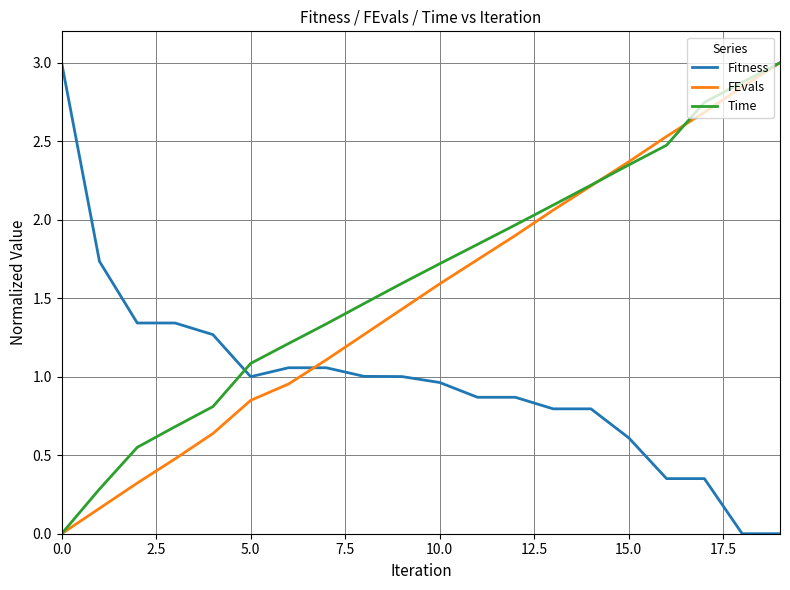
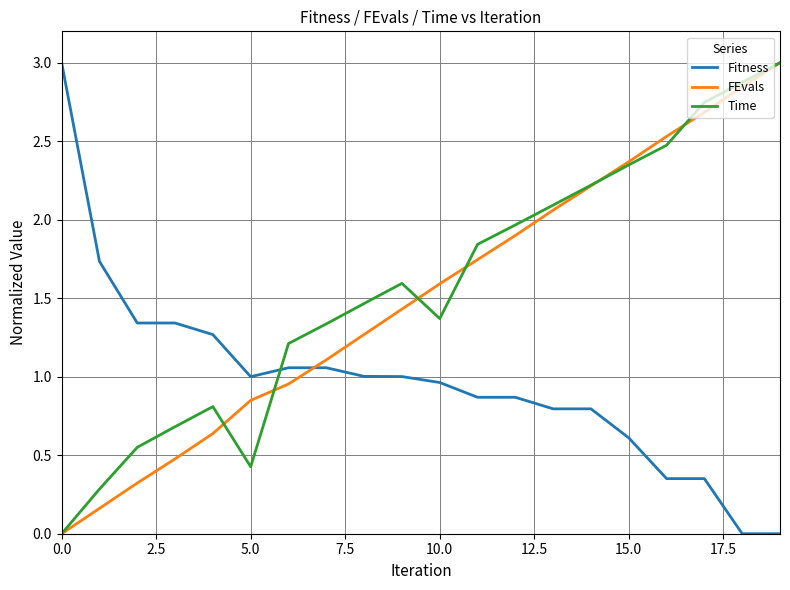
Time, 5.0: 1.08 -> 0.43
Time, 10.0: 1.72 -> 1.37
